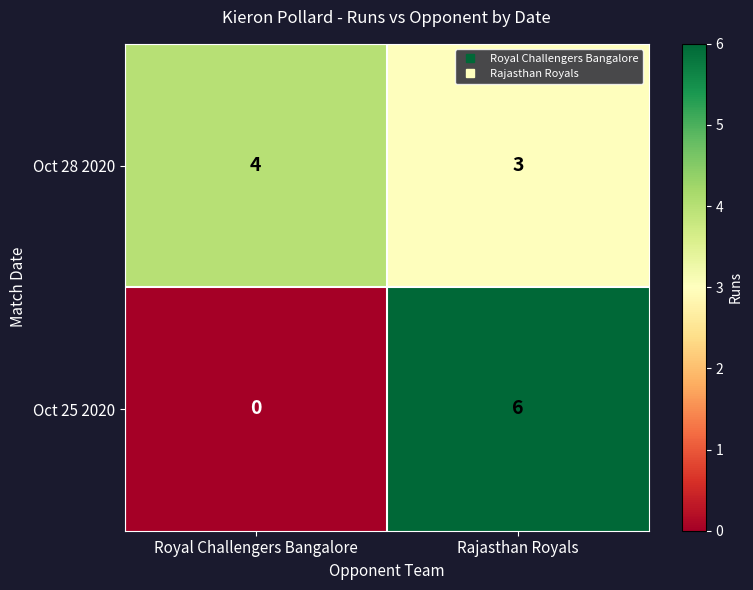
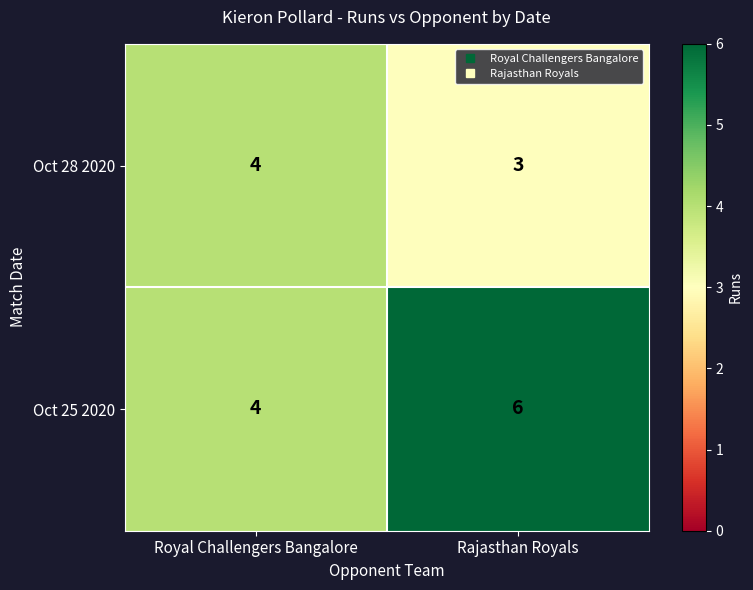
Oct 25 2020, Royal Challengers Bangalore: 0 -> 4
